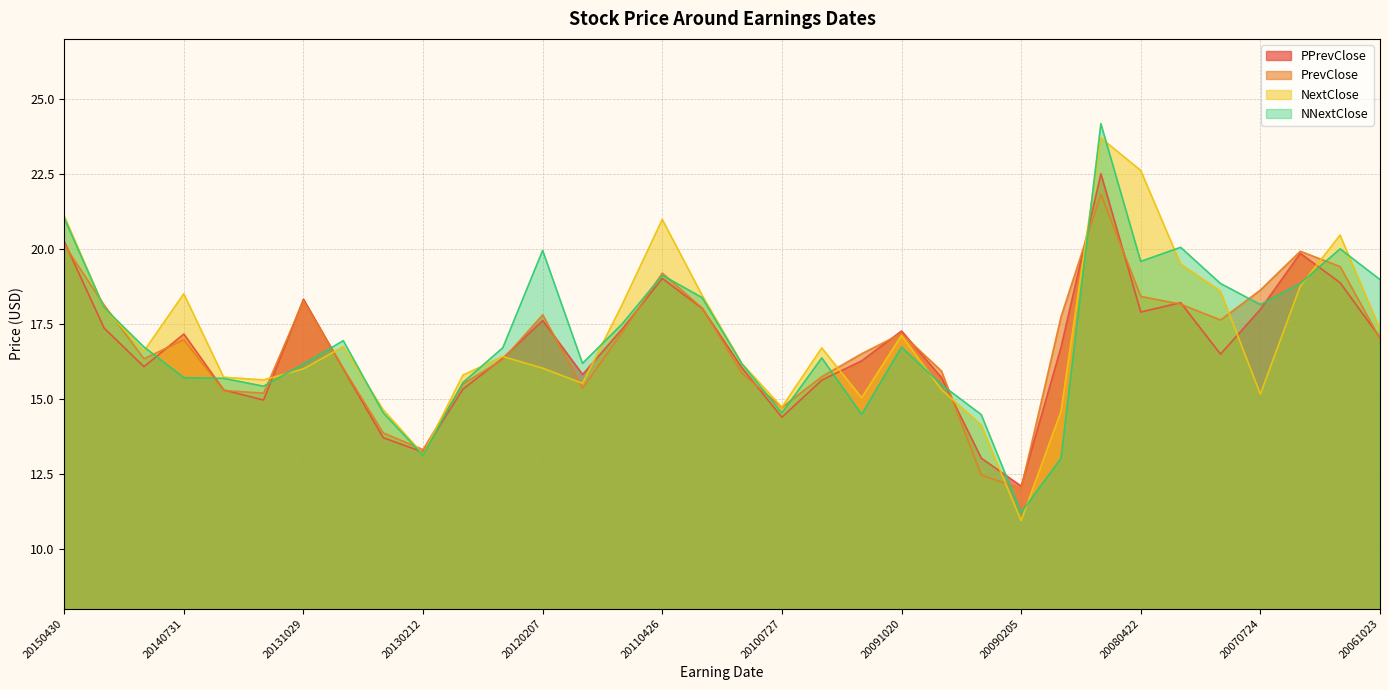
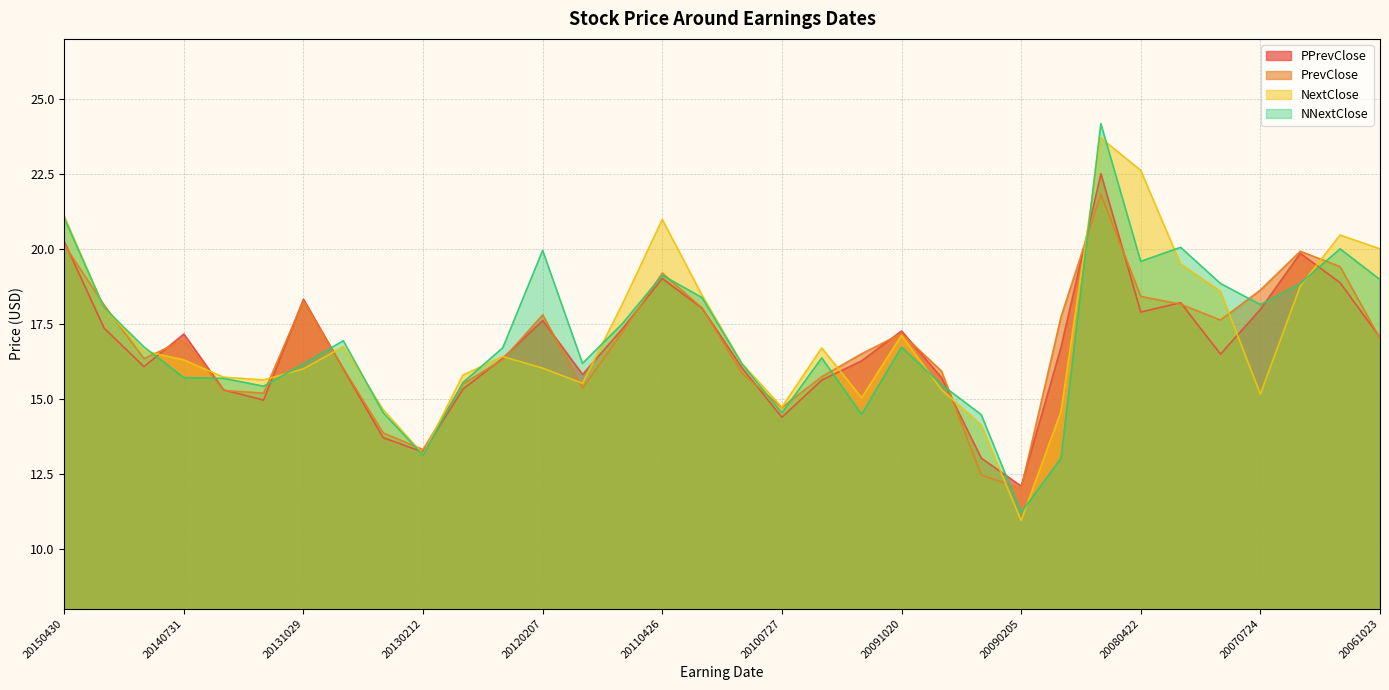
NextClose, 20140731: 18.5 -> 16.3
NextClose, 20061023: 17.3 -> 20.0
